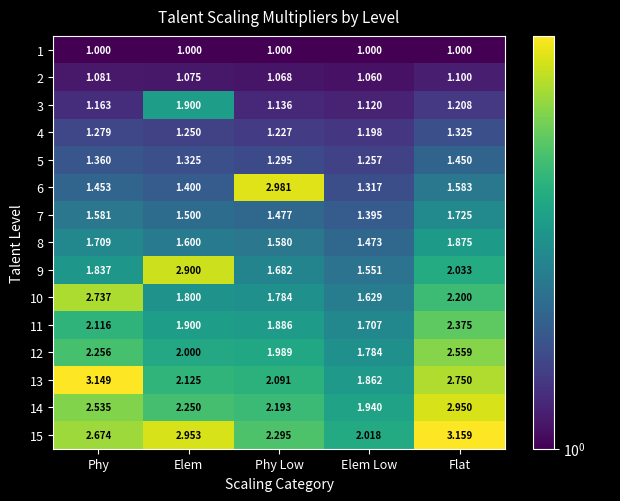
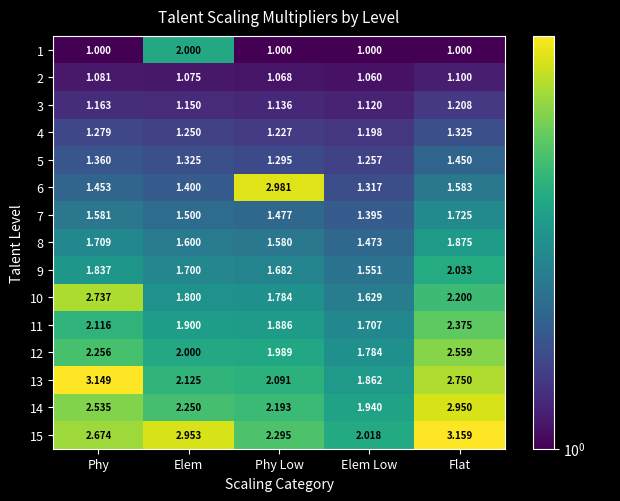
1, Elem: 1.000 -> 2.000
3, Elem: 1.900 -> 1.150
9, Elem: 2.900 -> 1.700
